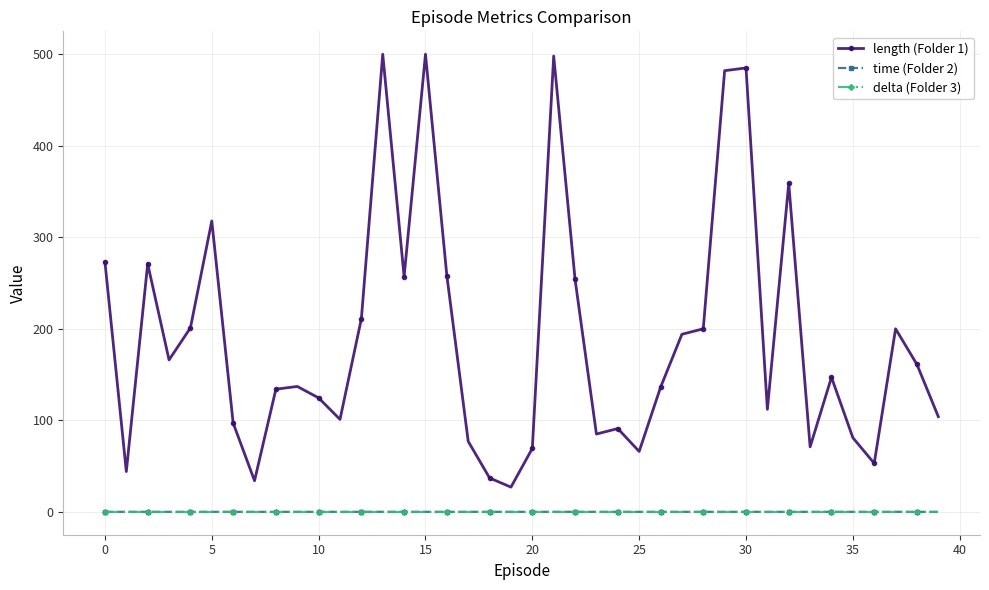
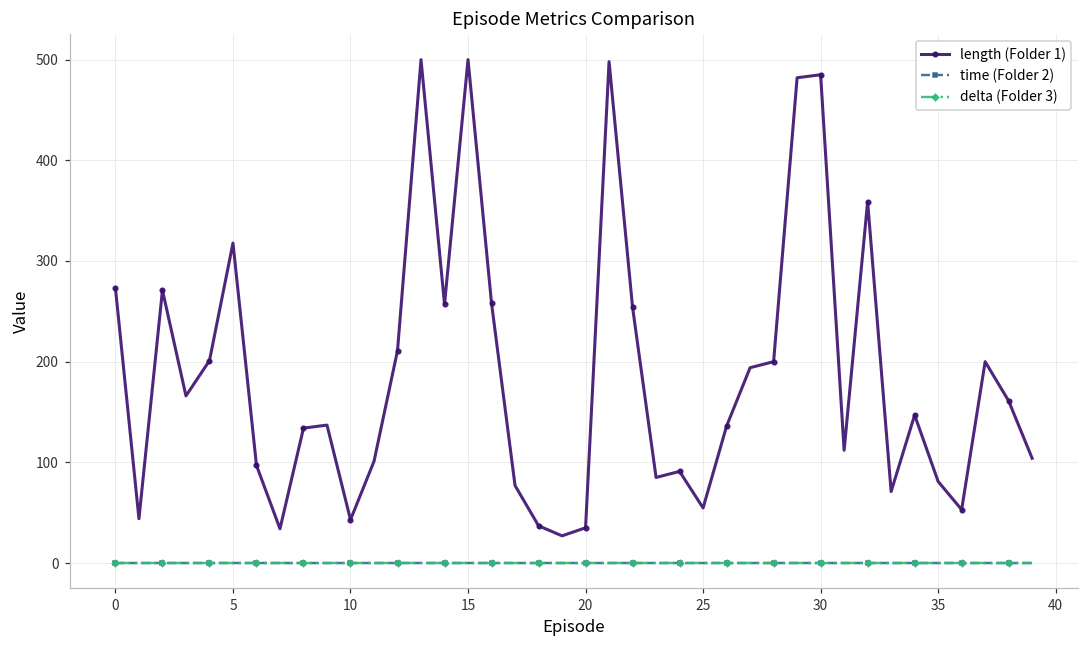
length (Folder 1), 10: 120 -> 40
length (Folder 1), 20: 70 -> 40
length (Folder 1), 25: 70 -> 50
